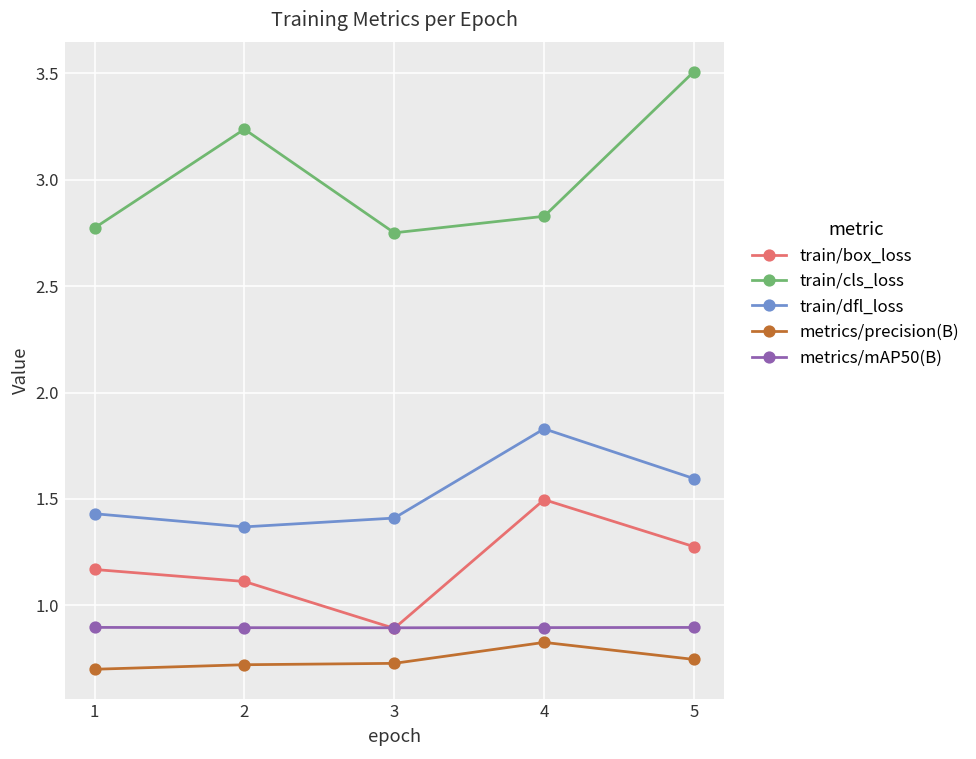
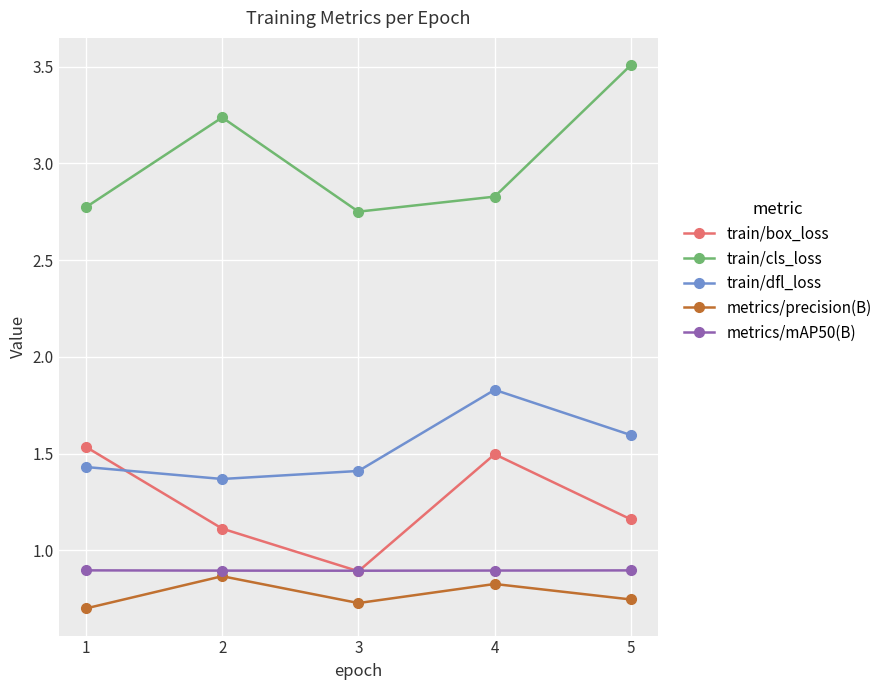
train/box_loss, 1: 1.17 -> 1.53
metrics/precision(B), 2: 0.72 -> 0.87
train/box_loss, 5: 1.28 -> 1.16
